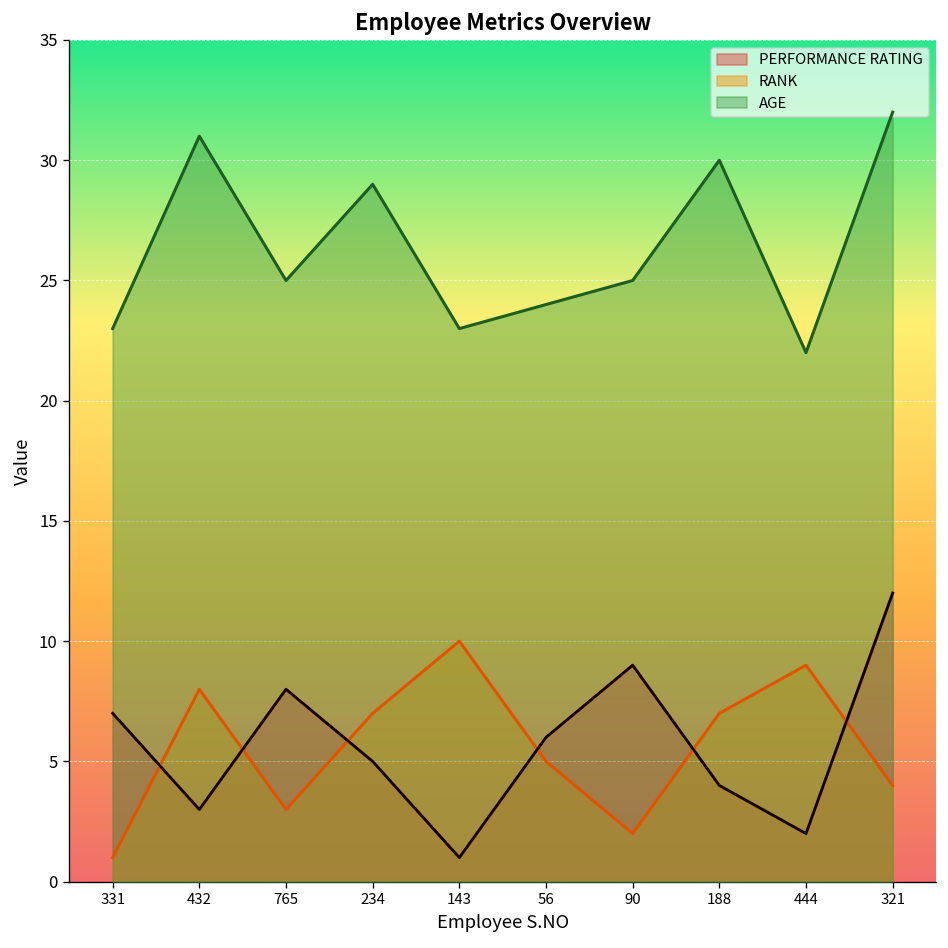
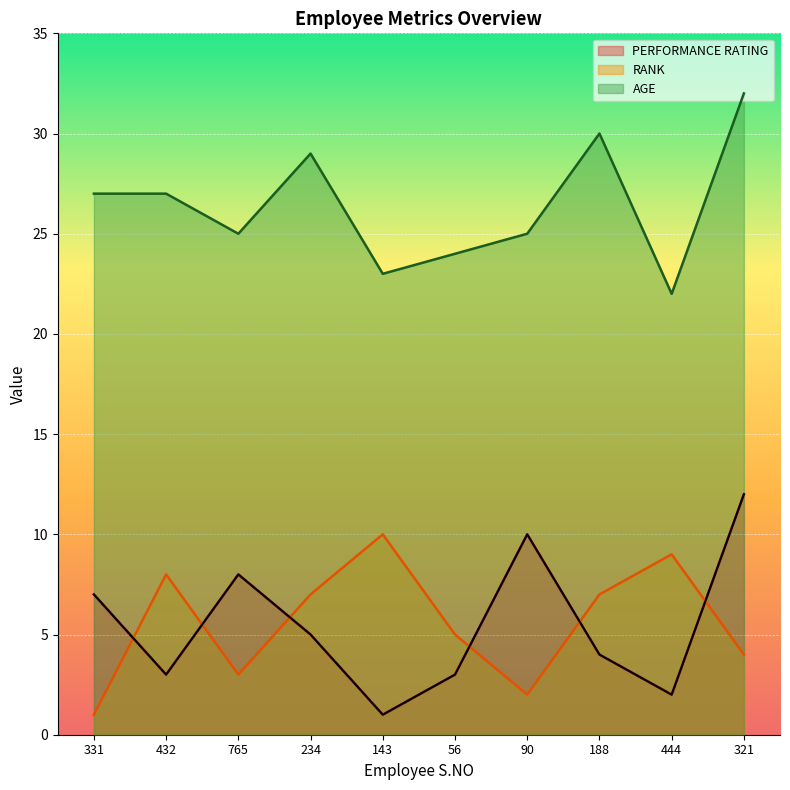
AGE, 331: 23 -> 27
AGE, 432: 31 -> 27
PERFORMANCE RATING, 56: 6 -> 3
PERFORMANCE RATING, 90: 9 -> 10
